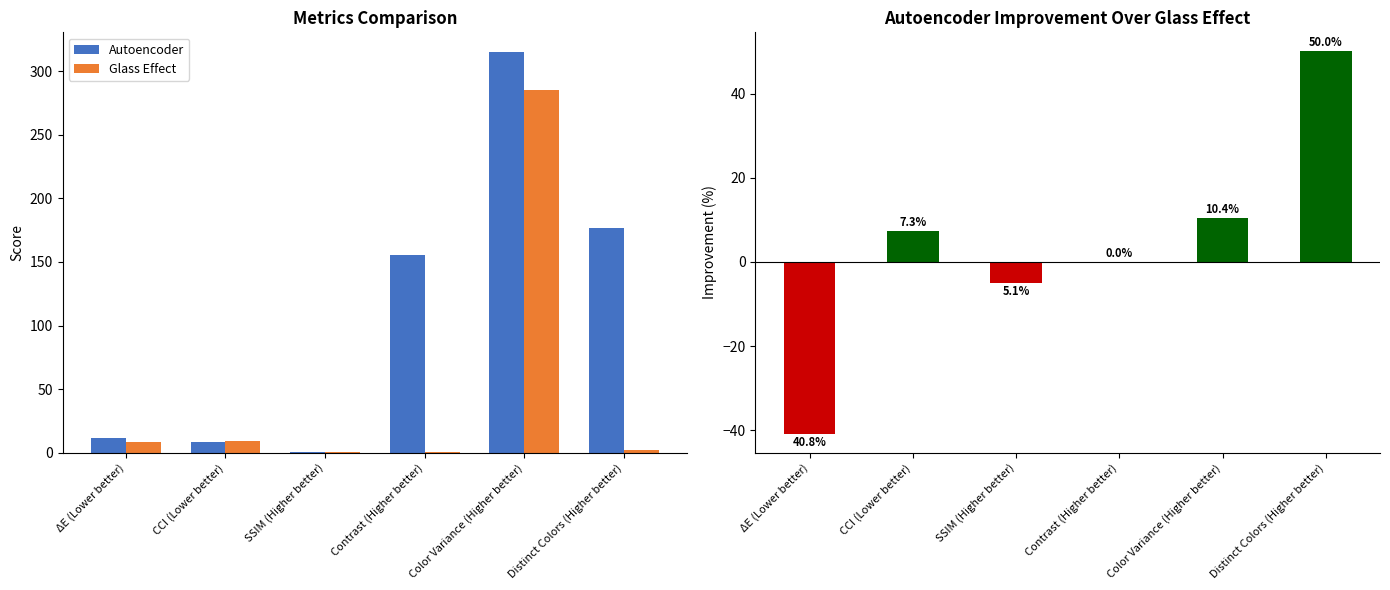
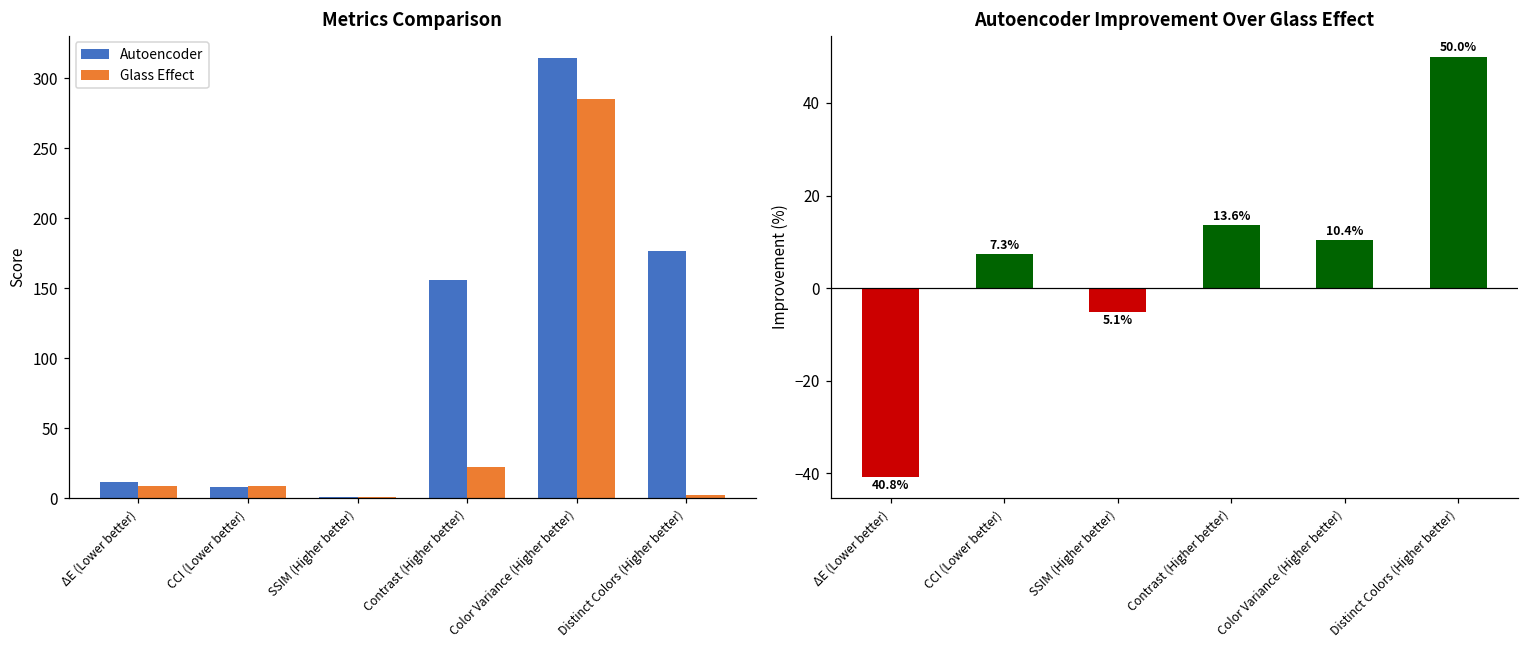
Metrics Comparison, Glass Effect, Contrast (Higher better): 1 -> 22
Autoencoder Improvement Over Glass Effect, Contrast (Higher better): 0.0% -> 13.6%
